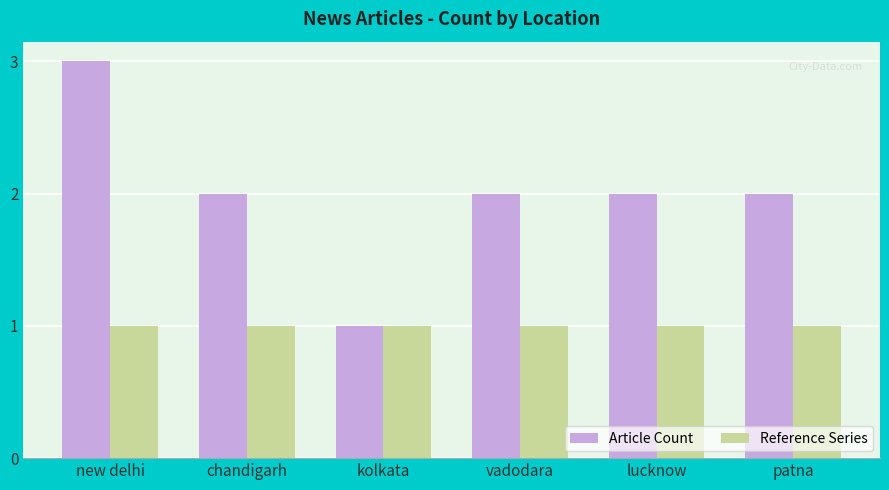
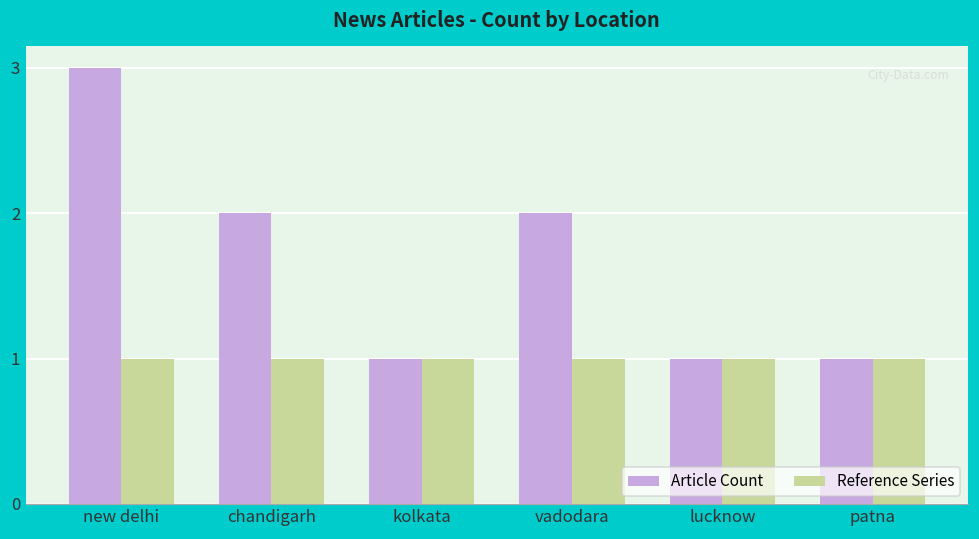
Article Count, lucknow: 2 -> 1
Article Count, patna: 2 -> 1
